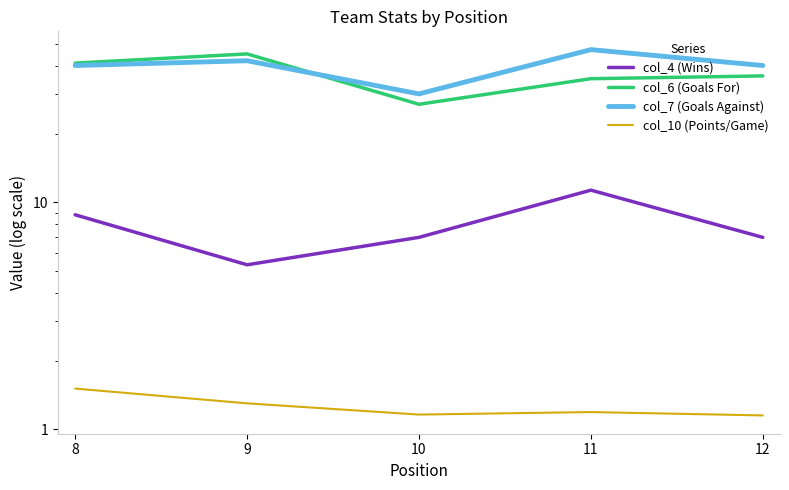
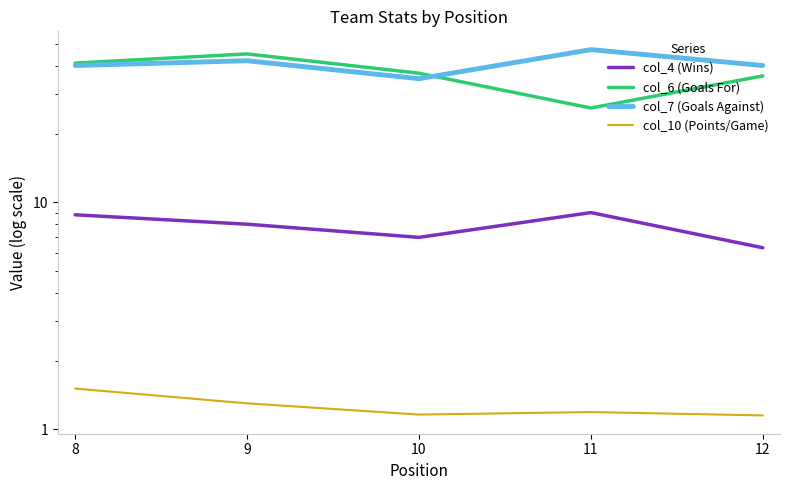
col_4 (Wins), 9: 5.3 -> 8.0
col_6 (Goals For), 10: 27 -> 37
col_7 (Goals Against), 10: 30 -> 35
col_4 (Wins), 11: 11 -> 9.0
col_6 (Goals For), 11: 35 -> 26
col_4 (Wins), 12: 7.0 -> 6.3
